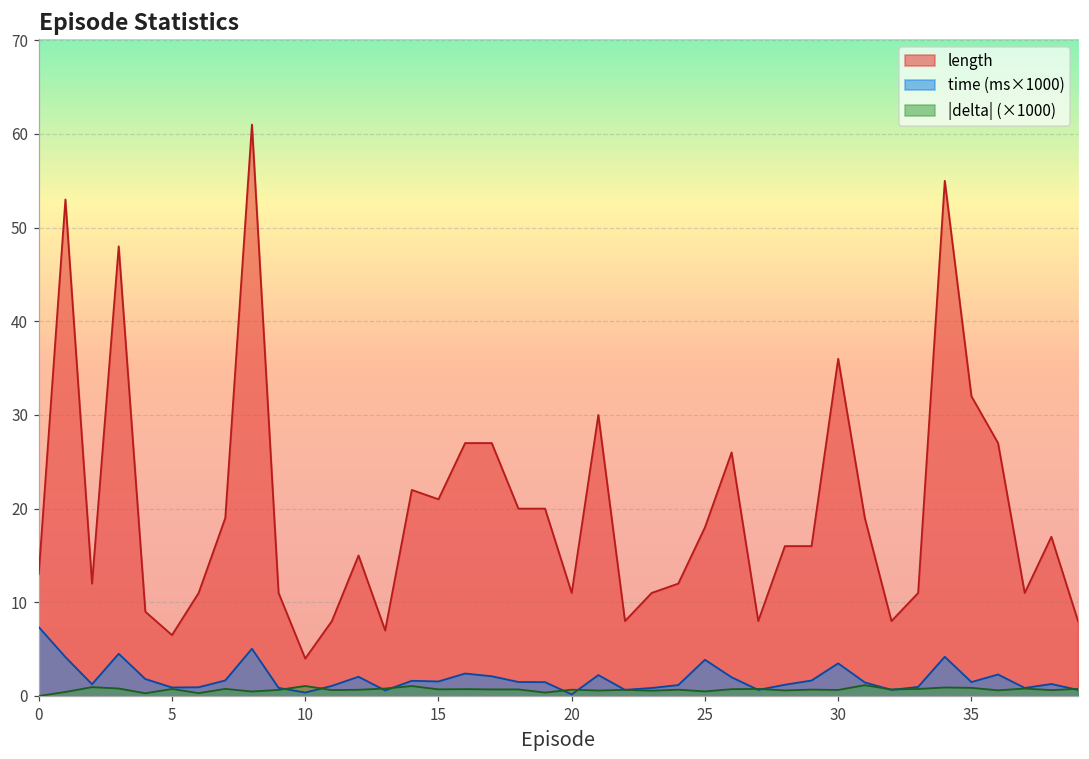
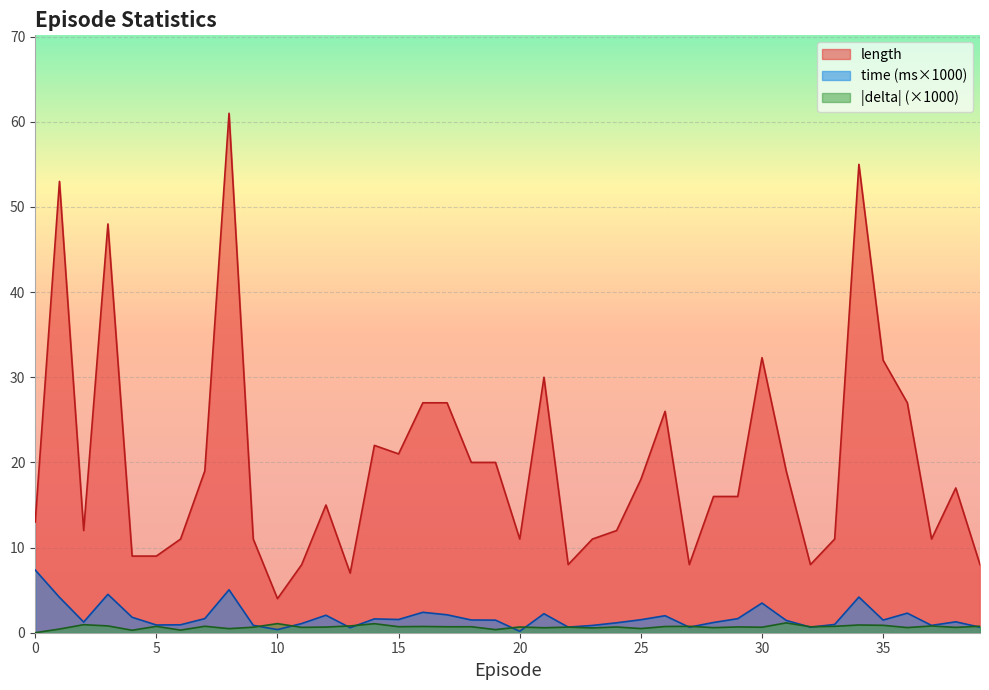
length, 5: 7 -> 9
time (ms×1000), 25: 4 -> 2
length, 30: 36 -> 32
